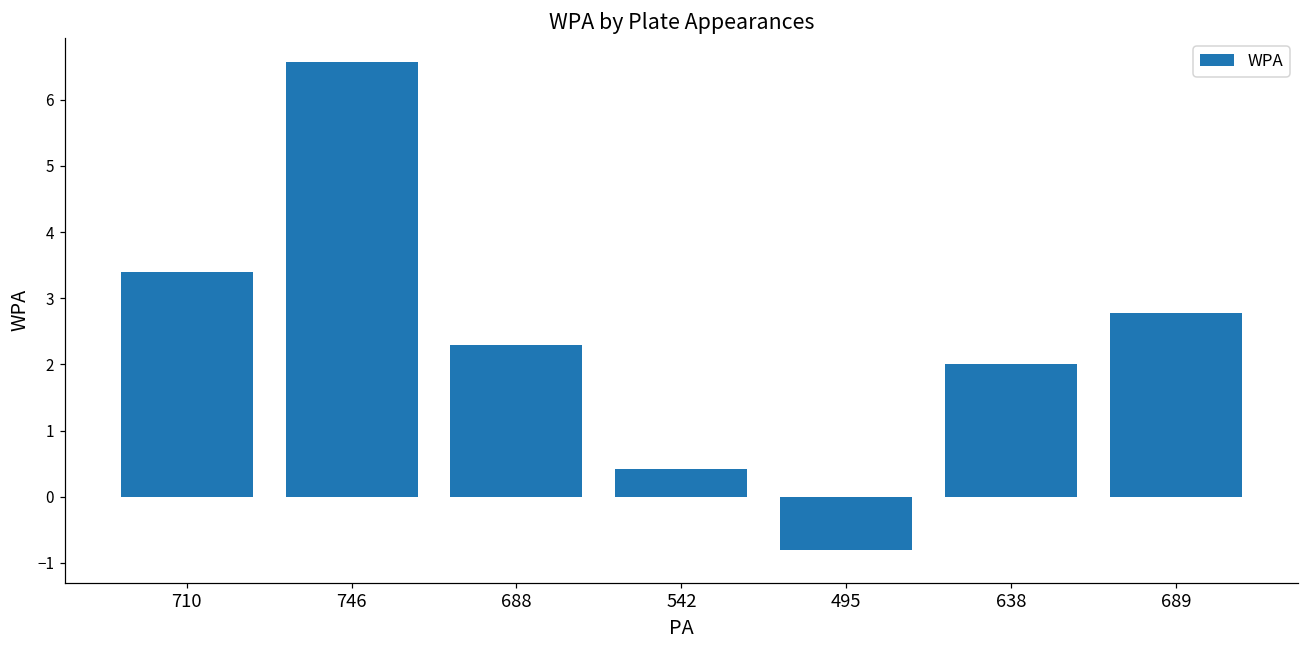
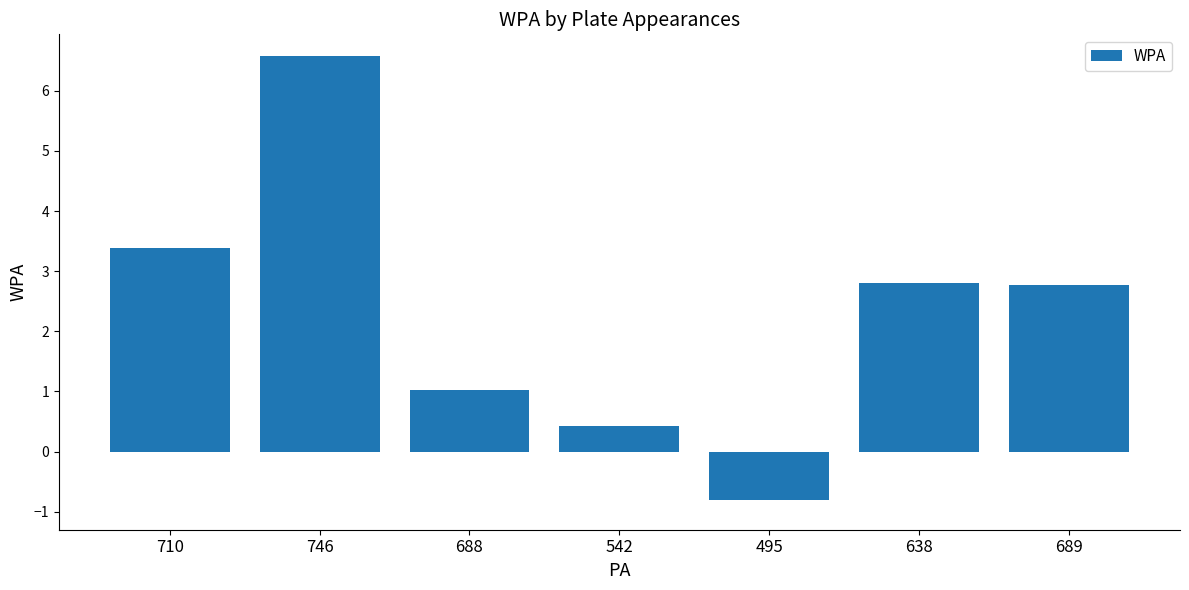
688: 2.3 -> 1.0
638: 2.0 -> 2.8
